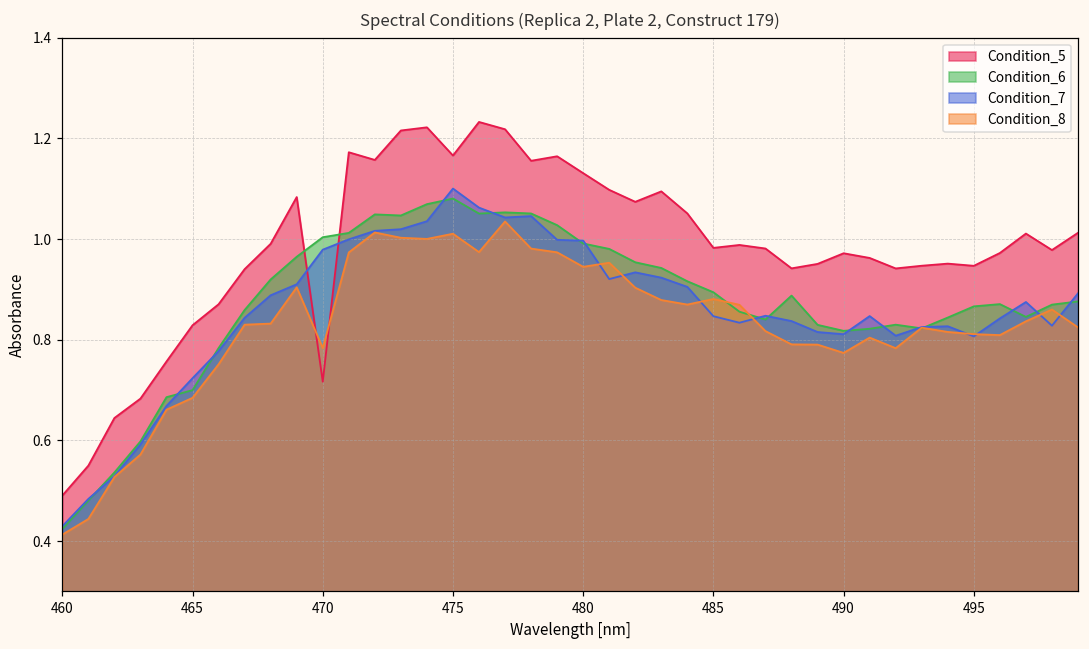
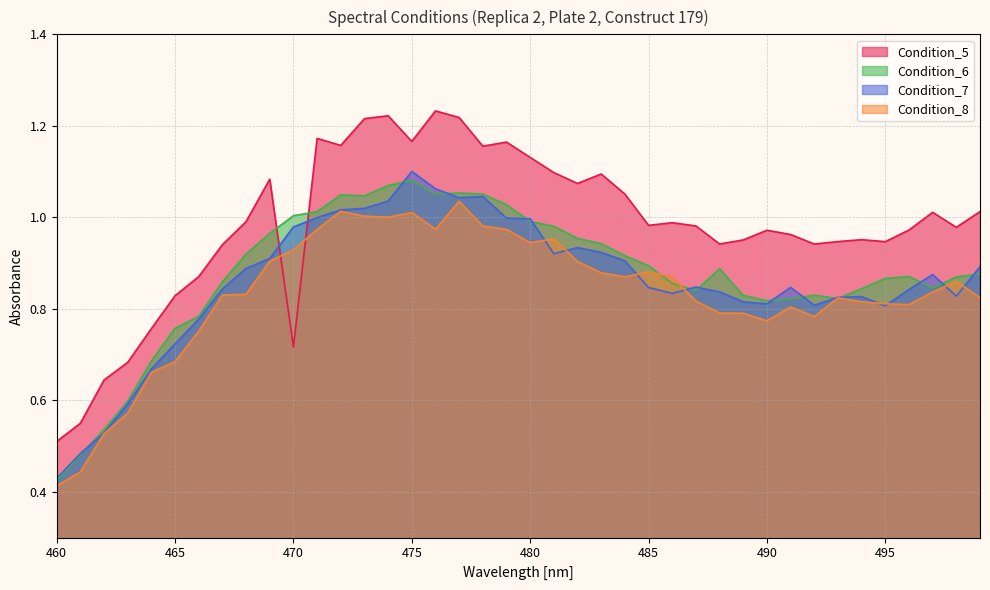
Condition_5, 460: 0.49 -> 0.51
Condition_6, 465: 0.70 -> 0.76
Condition_8, 470: 0.78 -> 0.93
